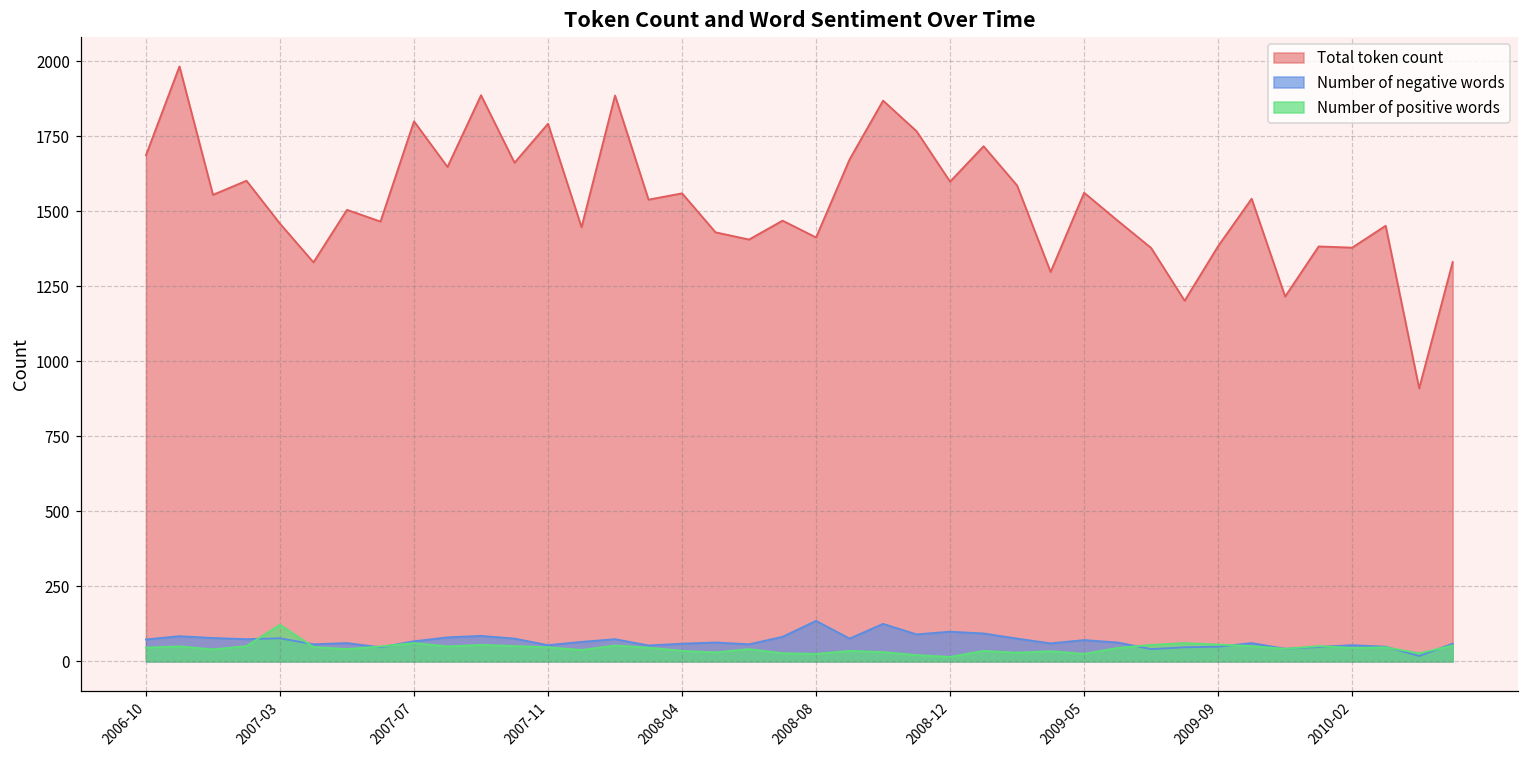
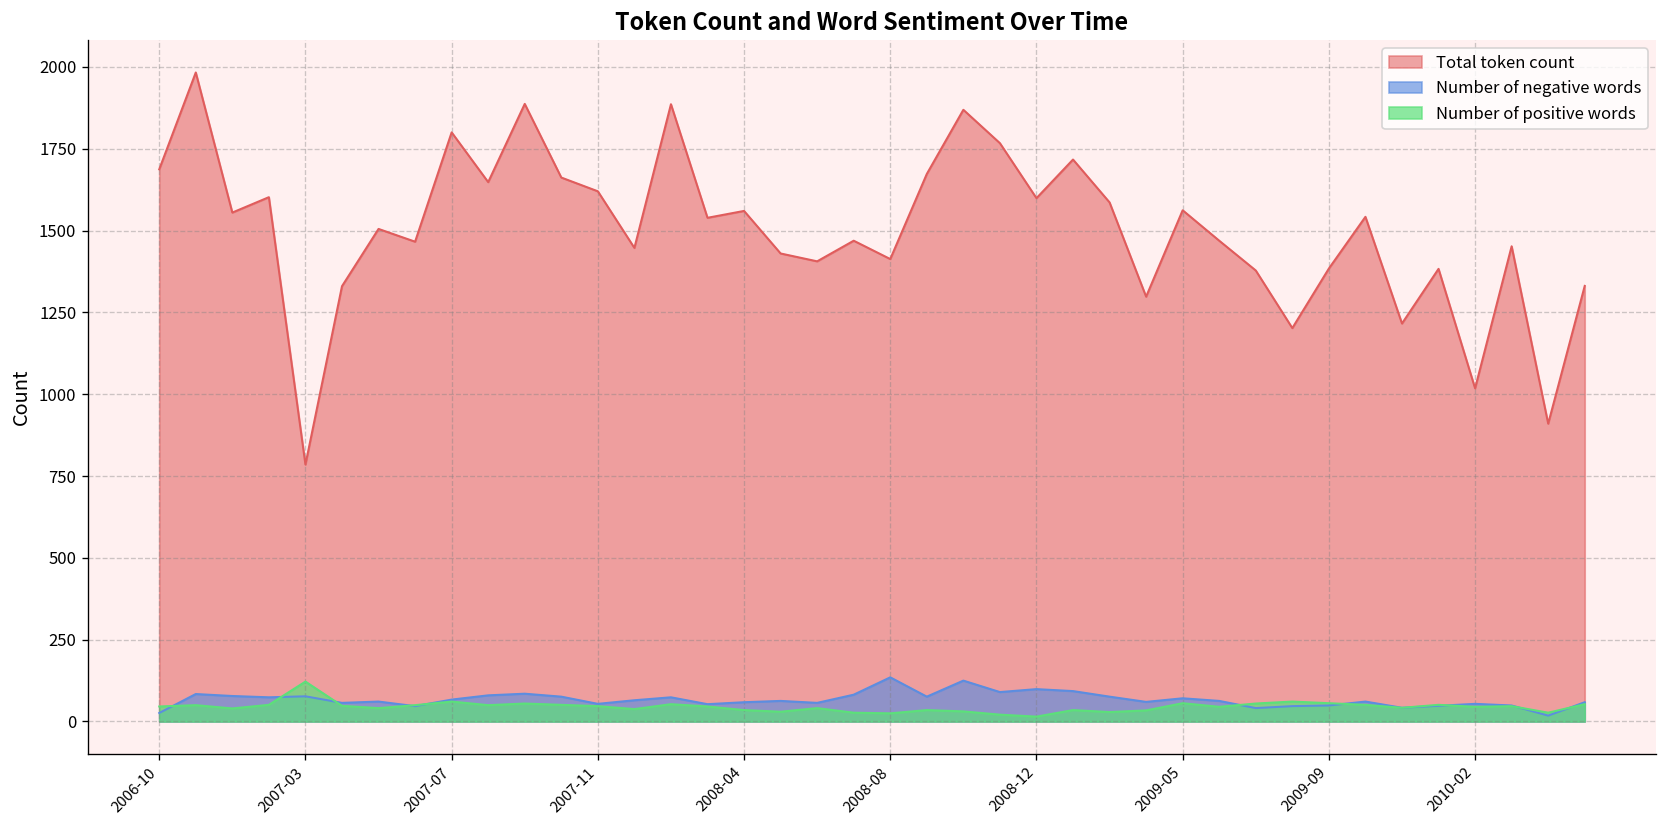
Number of negative words, 2006-10: 70 -> 30
Total token count, 2007-03: 1460 -> 790
Total token count, 2007-11: 1790 -> 1620
Number of positive words, 2009-05: 30 -> 60
Total token count, 2010-02: 1380 -> 1020
